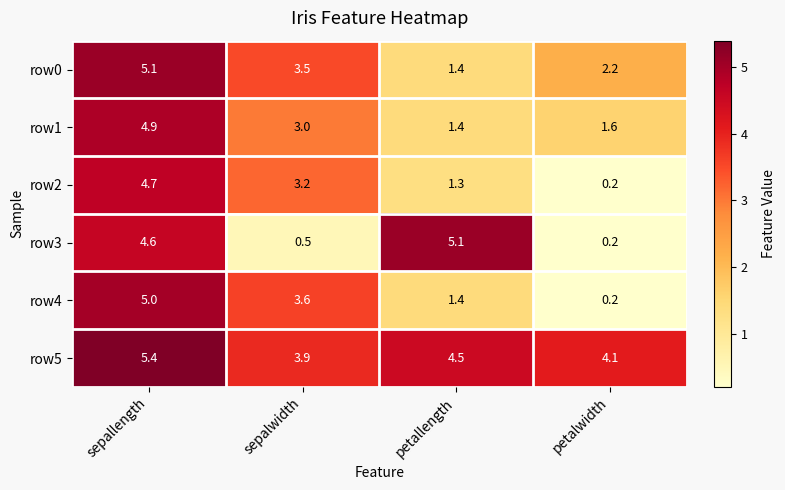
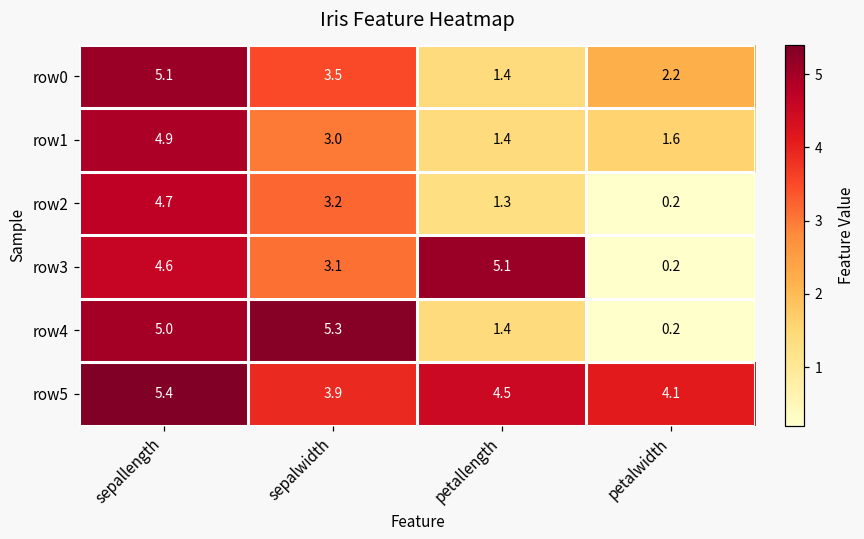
row3, sepalwidth: 0.5 -> 3.1
row4, sepalwidth: 3.6 -> 5.3
